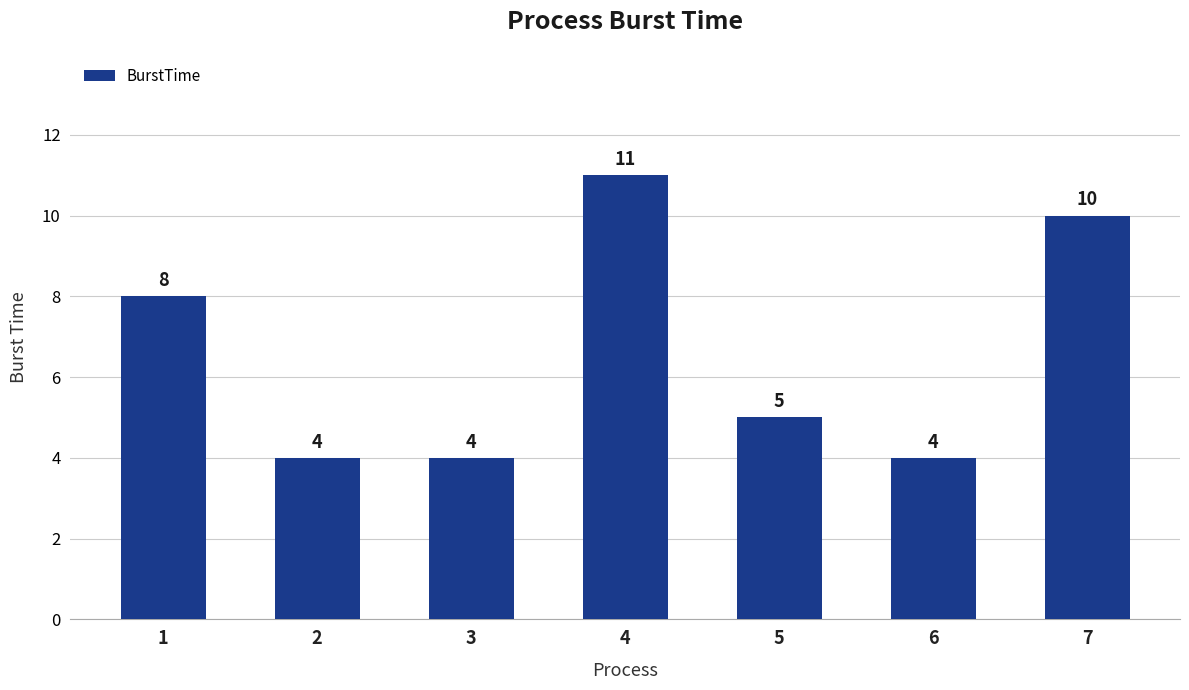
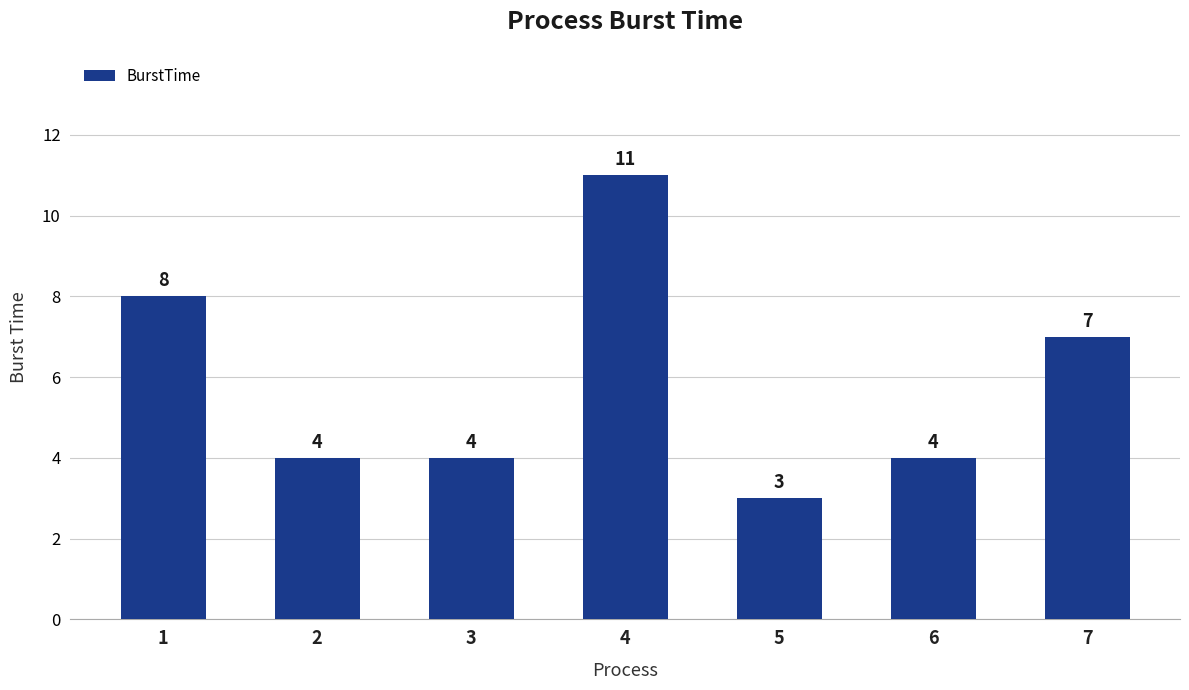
5: 5 -> 3
7: 10 -> 7
